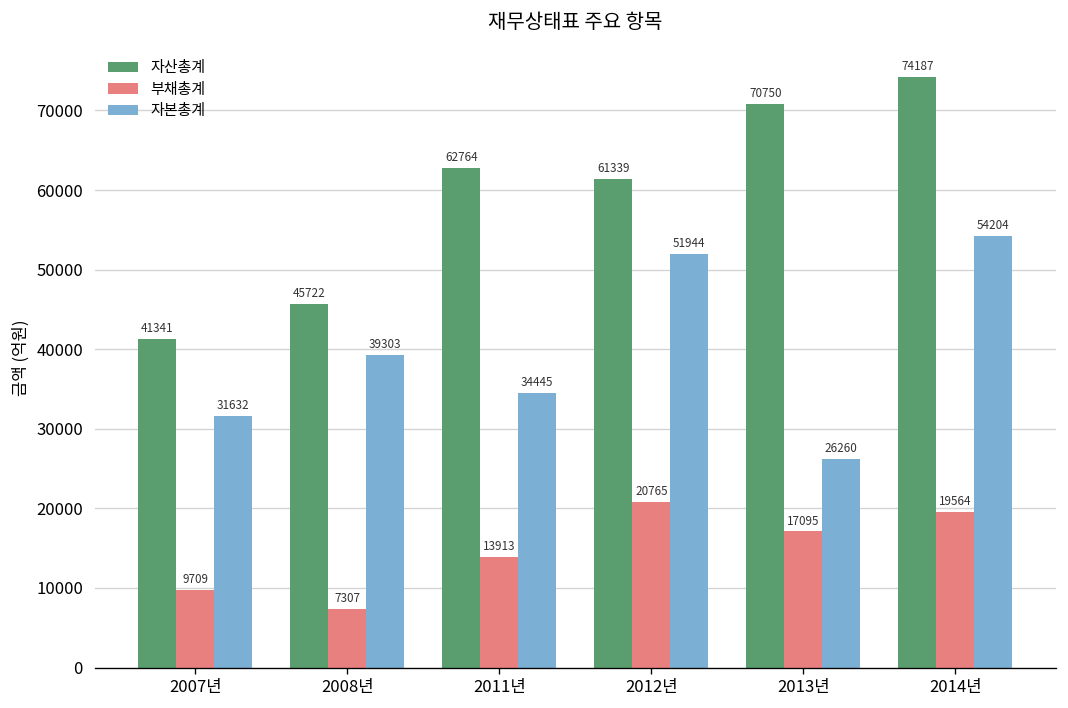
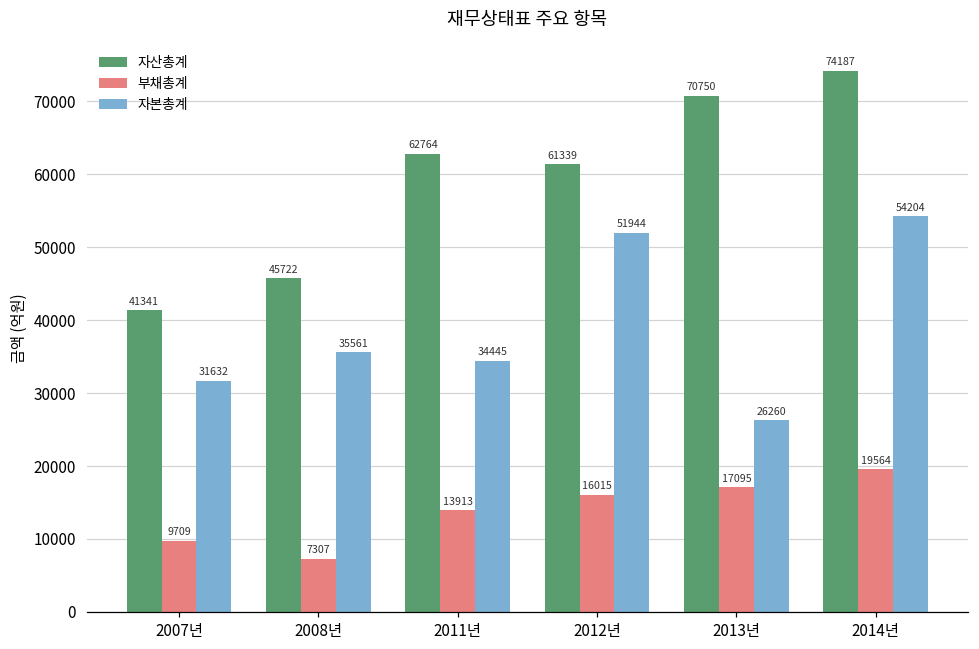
자본총계, 2008년: 39303 -> 35561
부채총계, 2012년: 20765 -> 16015
